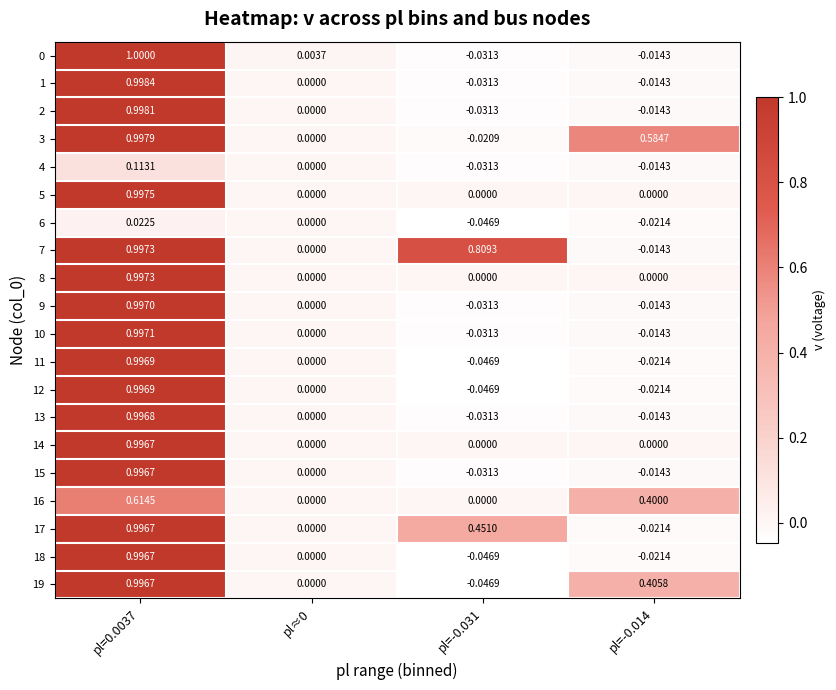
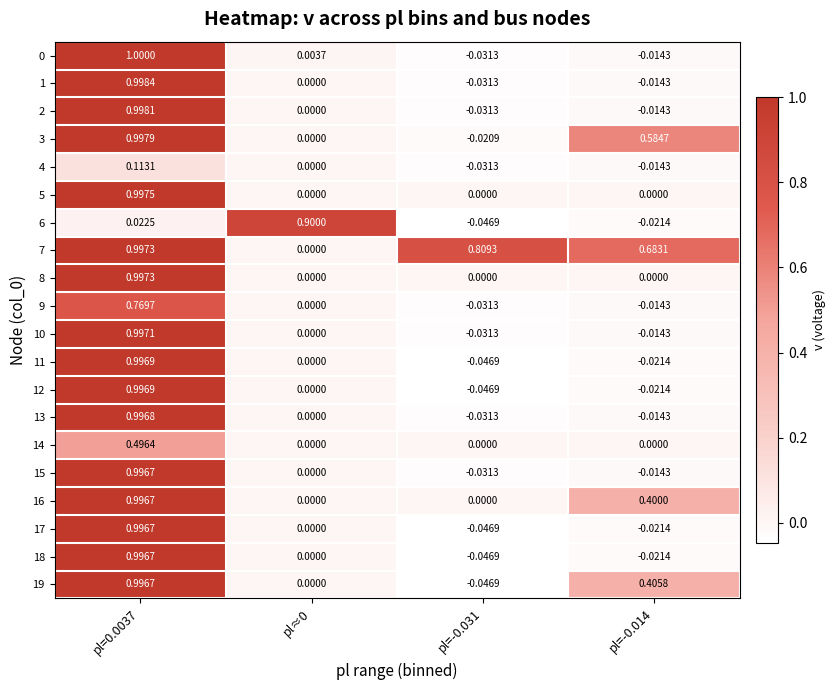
6, pl≈0: 0.0000 -> 0.9000
7, pl=-0.014: -0.0143 -> 0.6831
9, pl=0.0037: 0.9970 -> 0.7697
14, pl=0.0037: 0.9967 -> 0.4964
16, pl=0.0037: 0.6145 -> 0.9967
17, pl=-0.031: 0.4510 -> -0.0469
